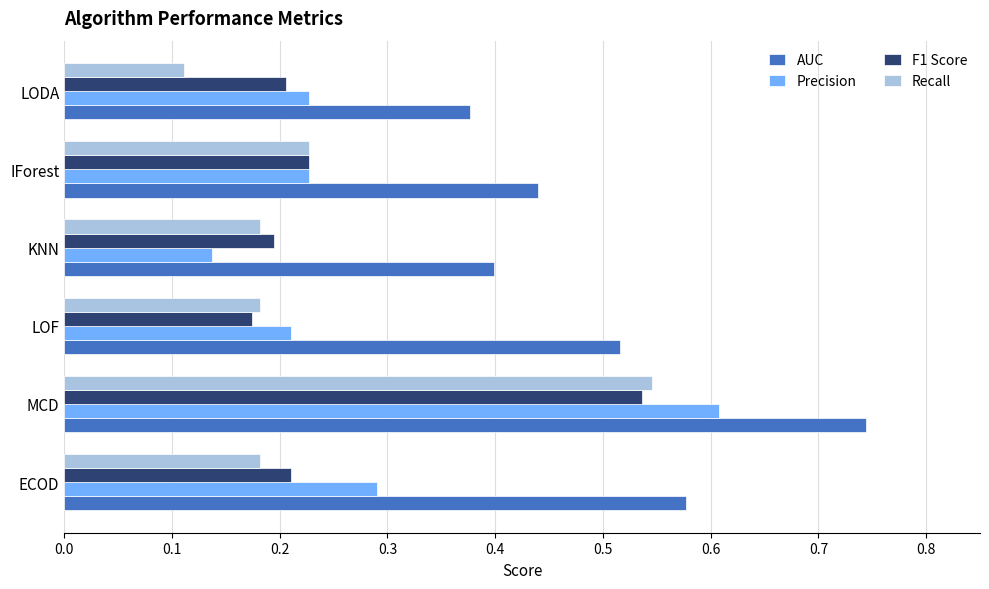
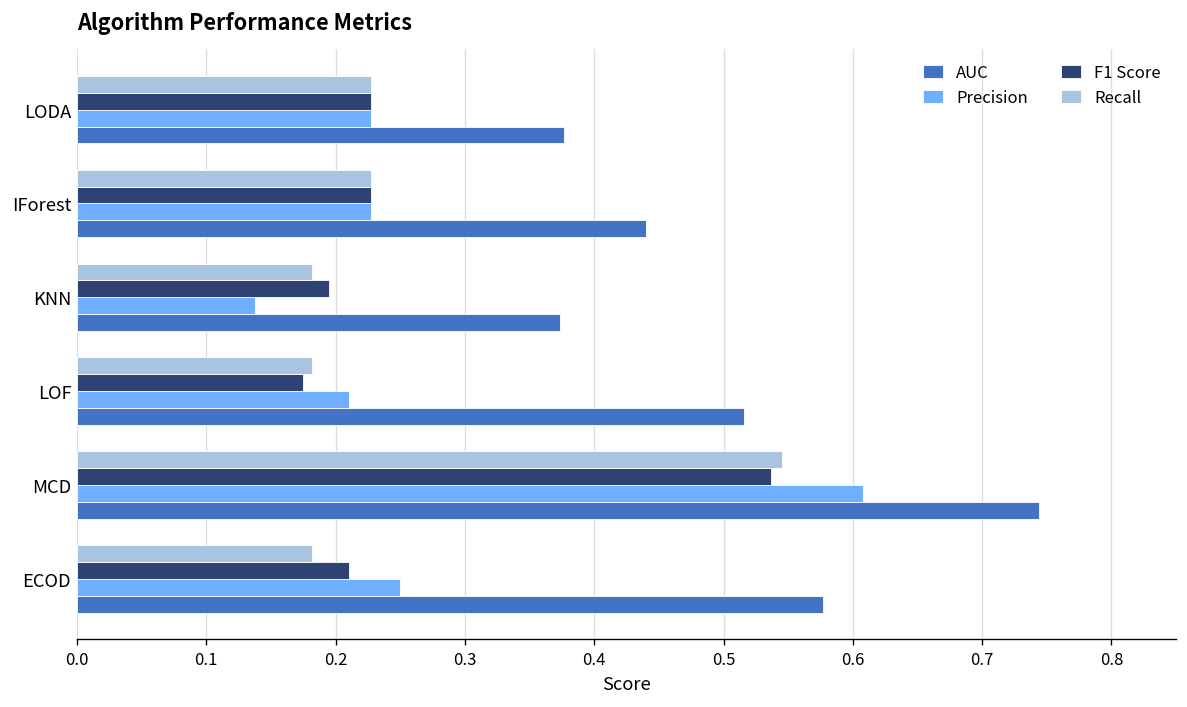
Recall, LODA: 0.111 -> 0.227
F1 Score, LODA: 0.206 -> 0.227
AUC, KNN: 0.399 -> 0.373
Precision, ECOD: 0.29 -> 0.25
